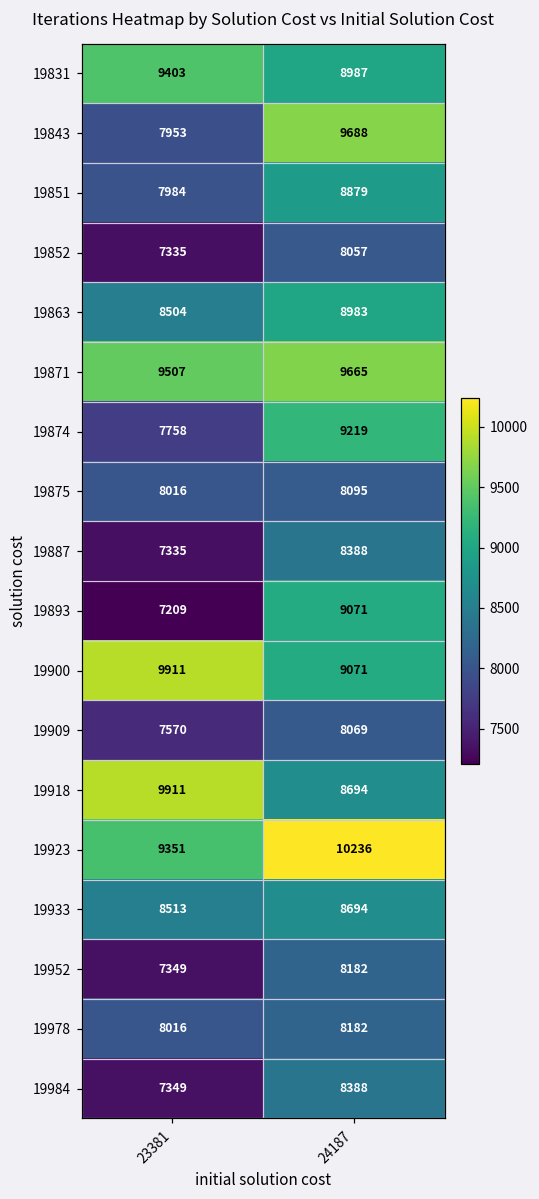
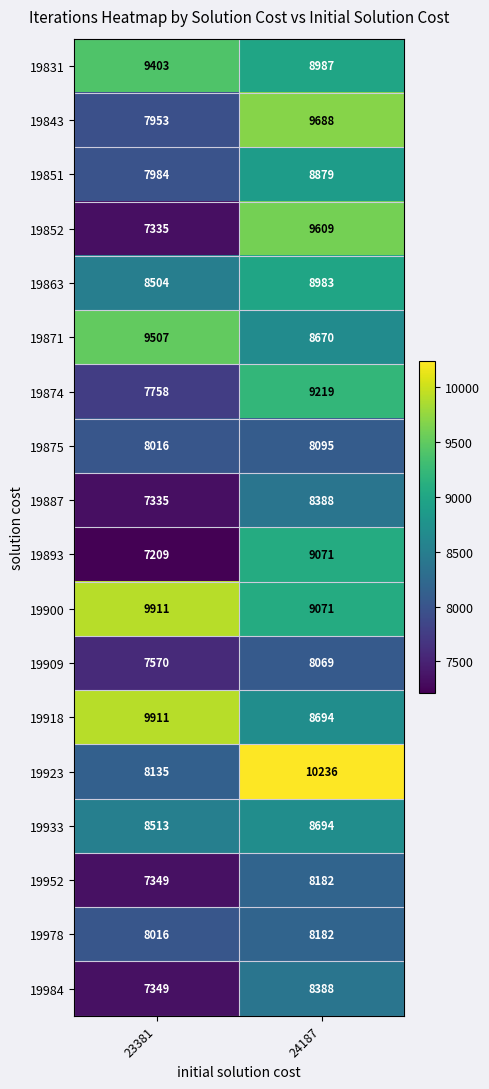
19852, 24187: 8057 -> 9609
19871, 24187: 9665 -> 8670
19923, 23381: 9351 -> 8135
